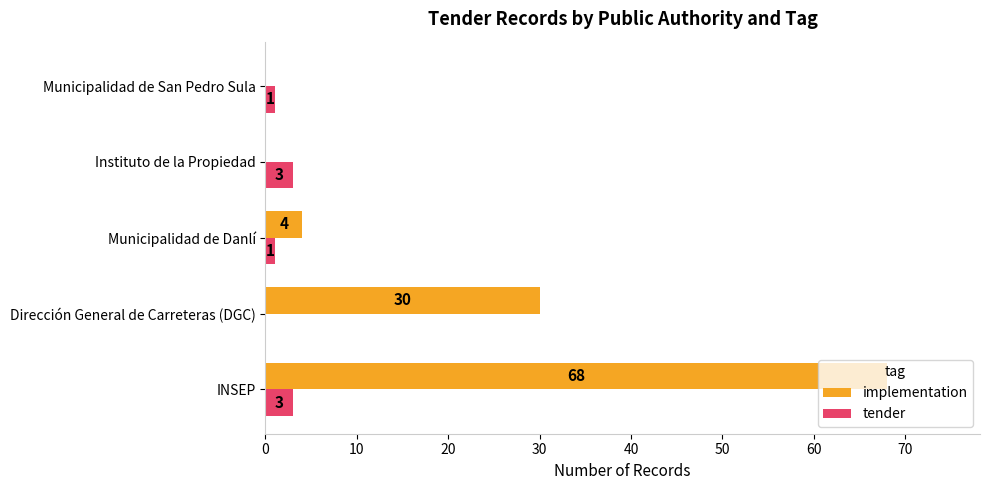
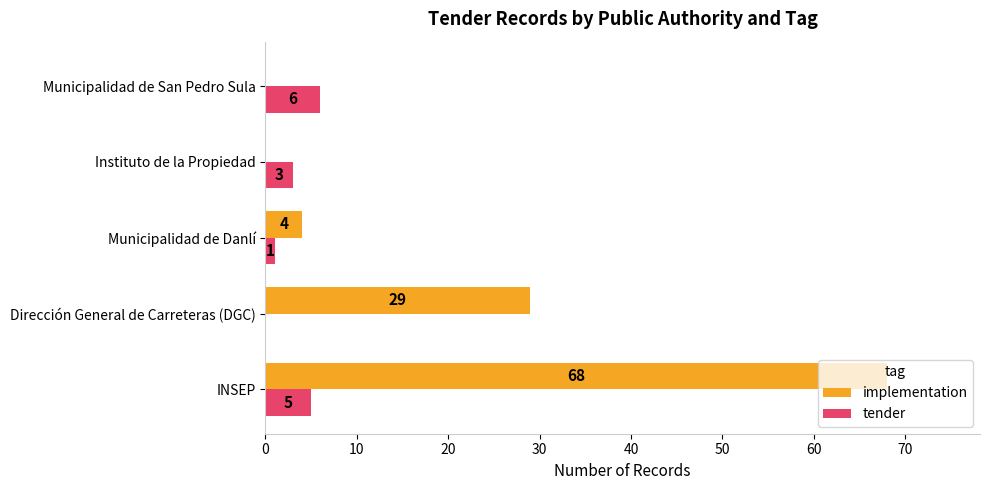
tender, Municipalidad de San Pedro Sula: 1 -> 6
implementation, Dirección General de Carreteras (DGC): 30 -> 29
tender, INSEP: 3 -> 5
